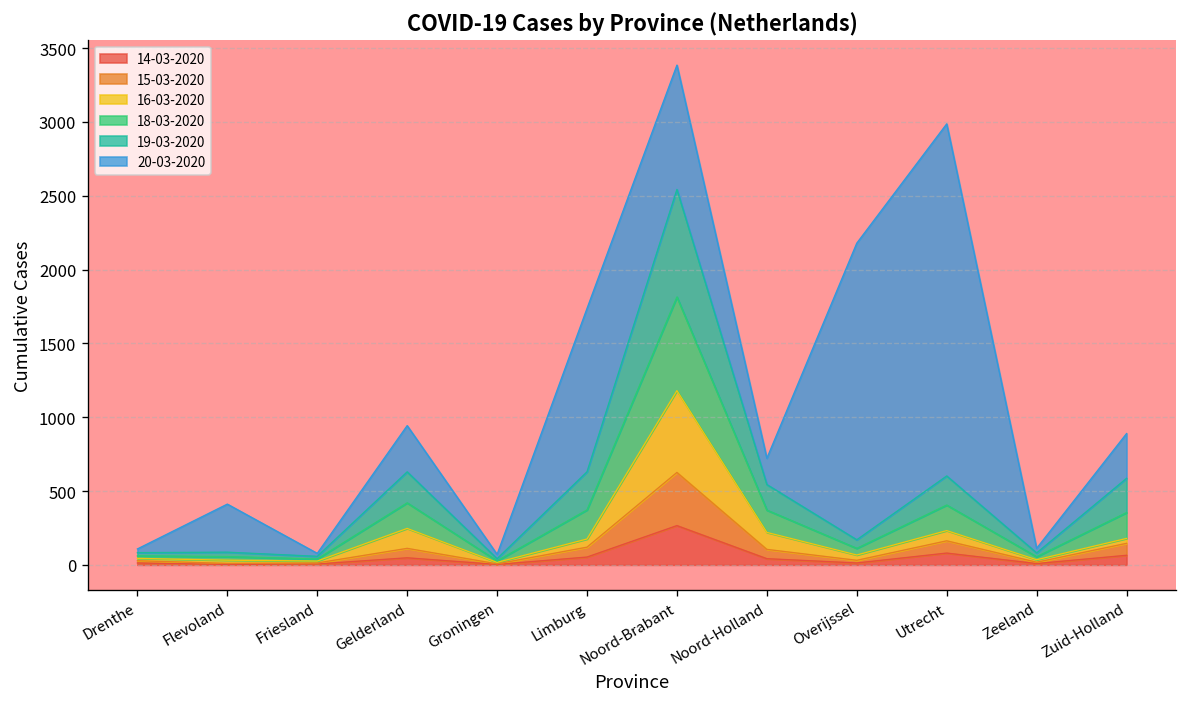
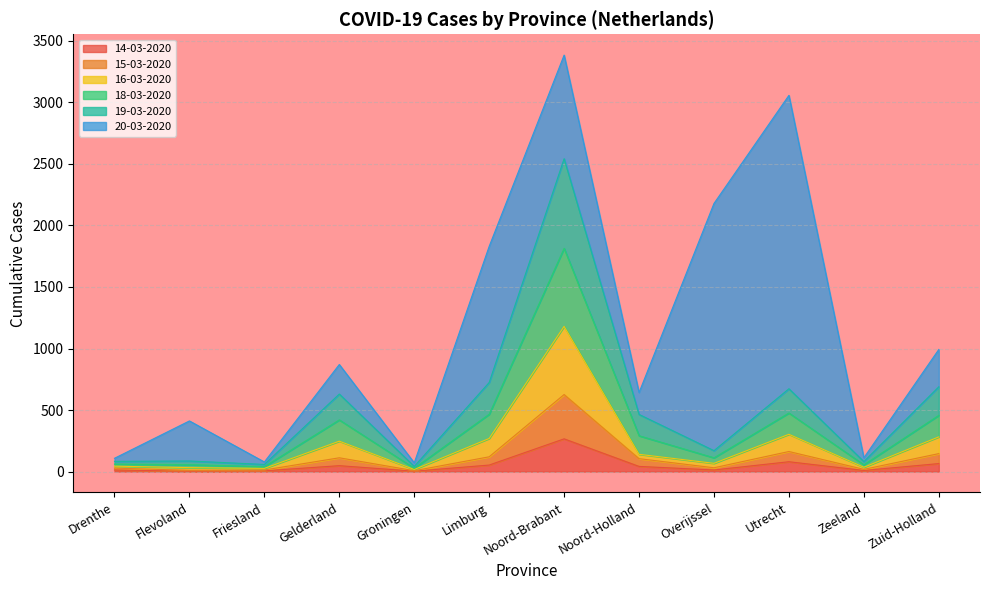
20-03-2020, Gelderland: 310 -> 240
16-03-2020, Limburg: 60 -> 150
16-03-2020, Noord-Holland: 120 -> 40
16-03-2020, Utrecht: 70 -> 140
16-03-2020, Zuid-Holland: 30 -> 140
